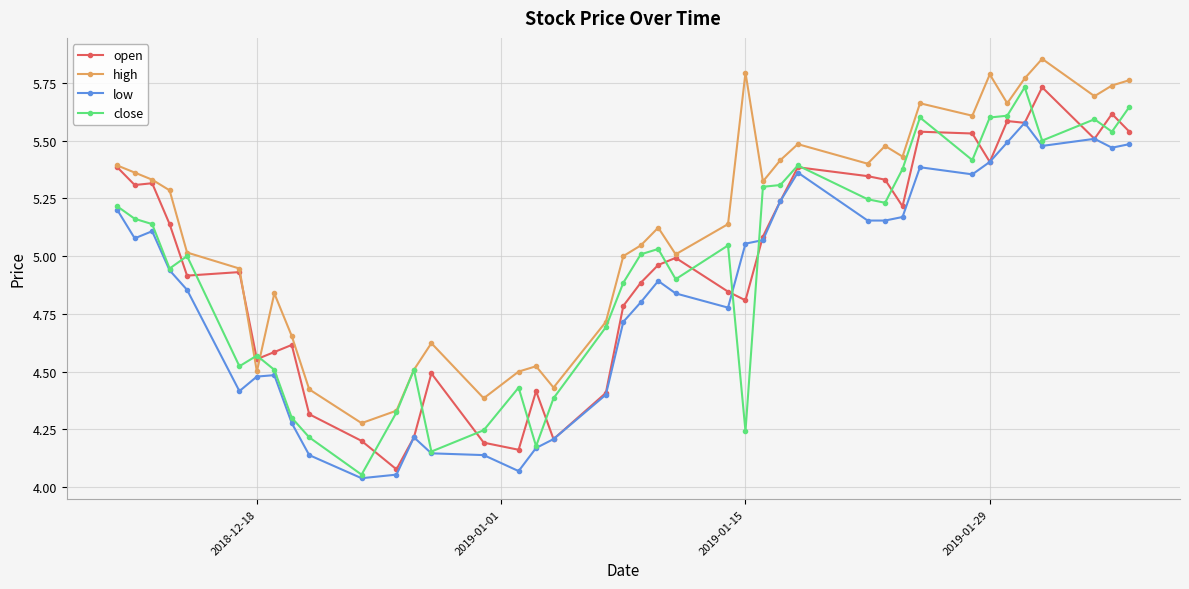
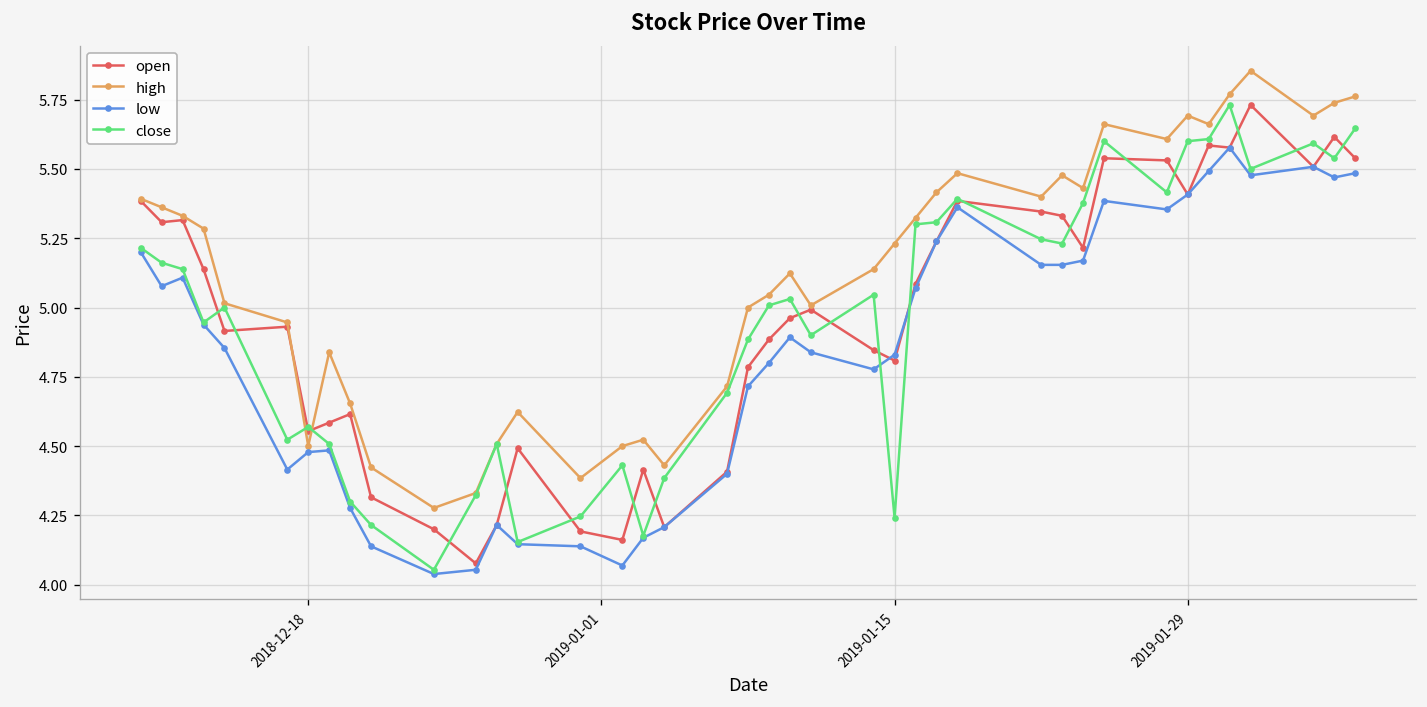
high, 2019-01-15: 5.79 -> 5.23
low, 2019-01-15: 5.05 -> 4.83
high, 2019-01-29: 5.79 -> 5.69
